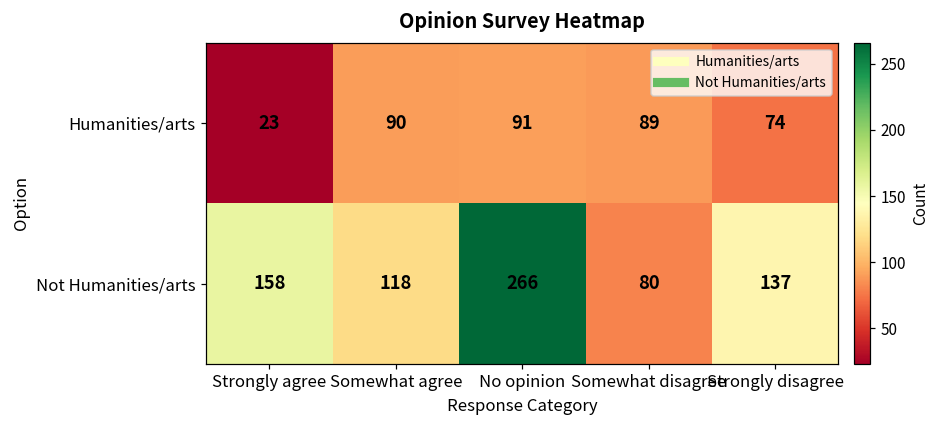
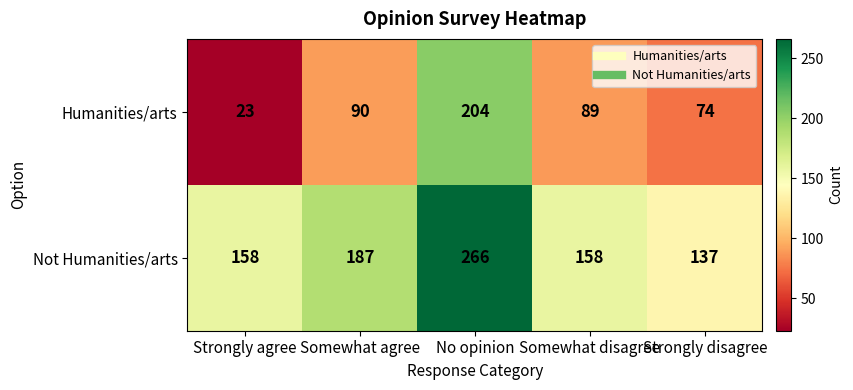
Humanities/arts, No opinion: 91 -> 204
Not Humanities/arts, Somewhat agree: 118 -> 187
Not Humanities/arts, Somewhat disagree: 80 -> 158
